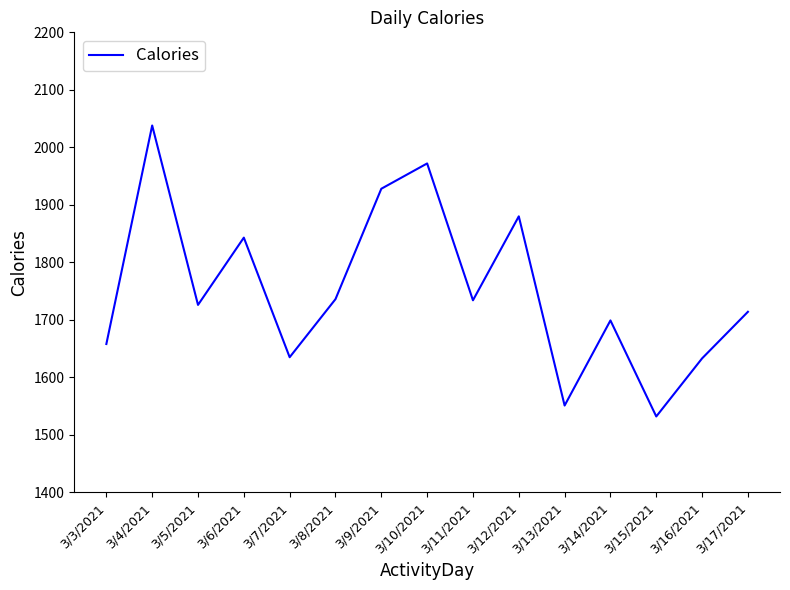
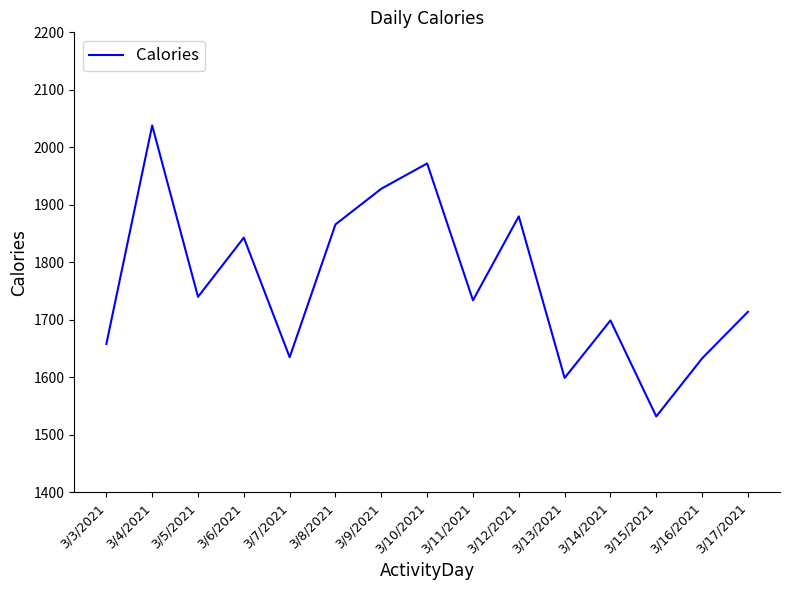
3/5/2021: 1730 -> 1740
3/8/2021: 1740 -> 1870
3/13/2021: 1550 -> 1600
